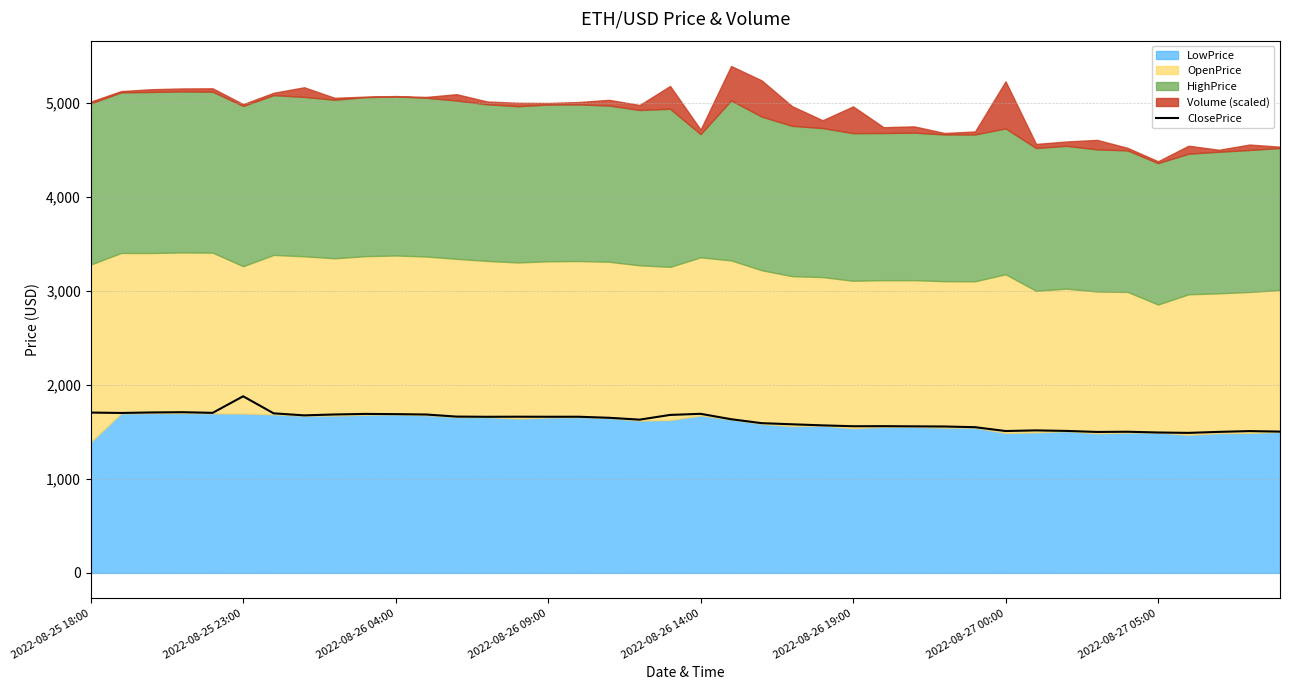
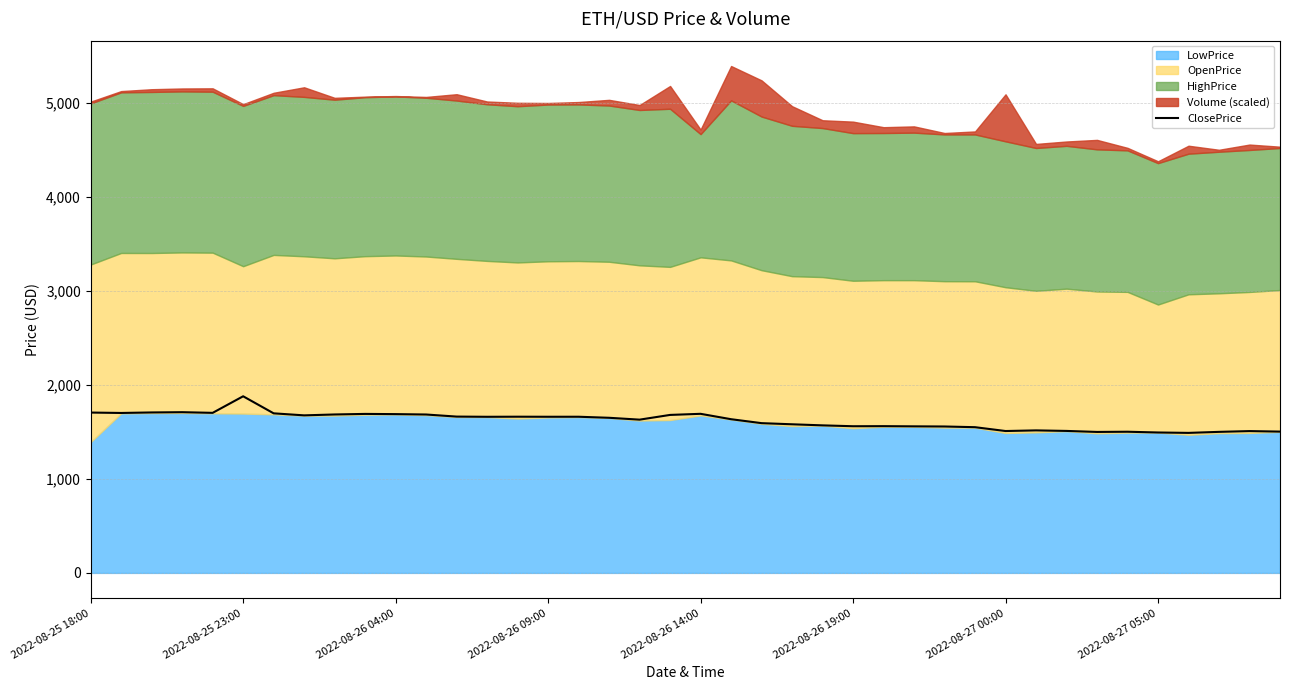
Volume (scaled), 2022-08-26 19:00: 300 -> 100
OpenPrice, 2022-08-27 00:00: 1,700 -> 1,600
